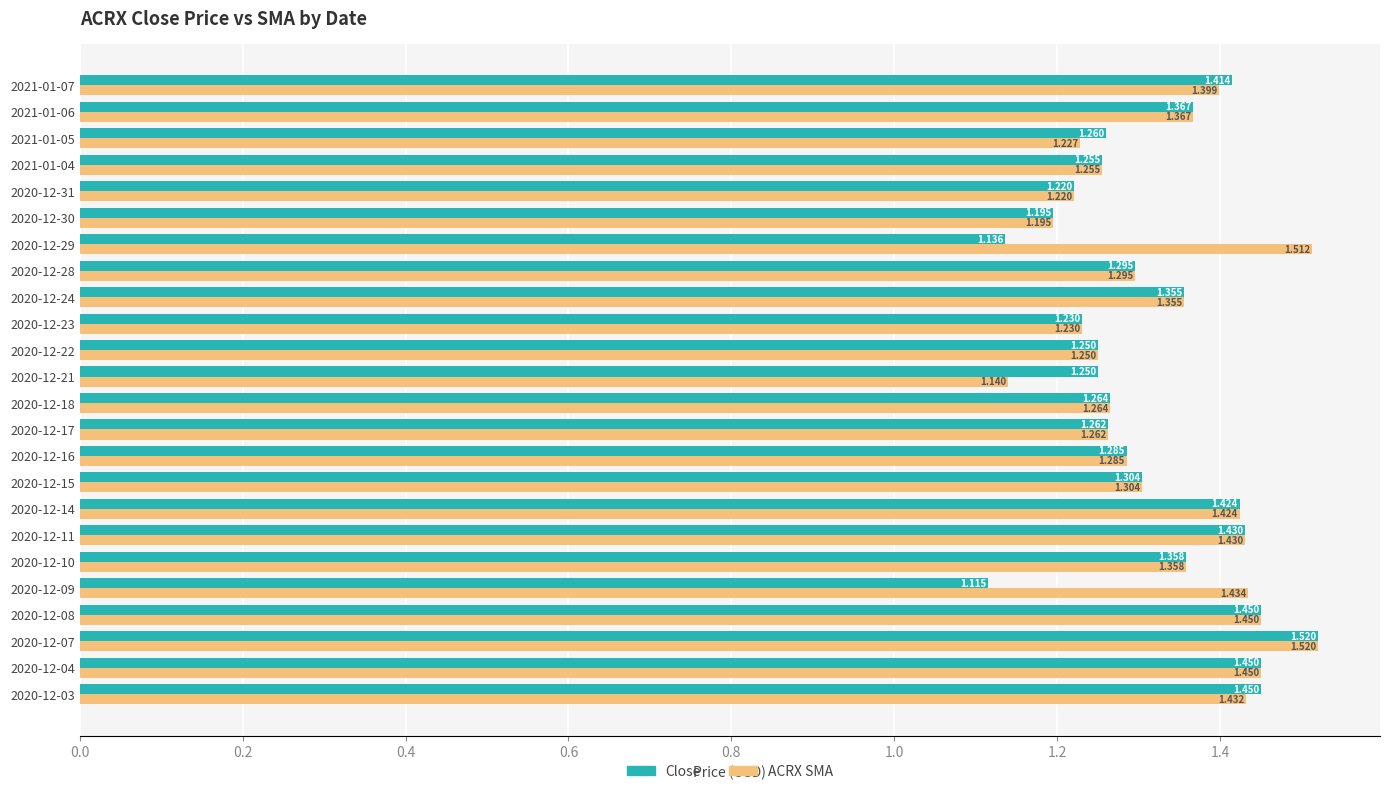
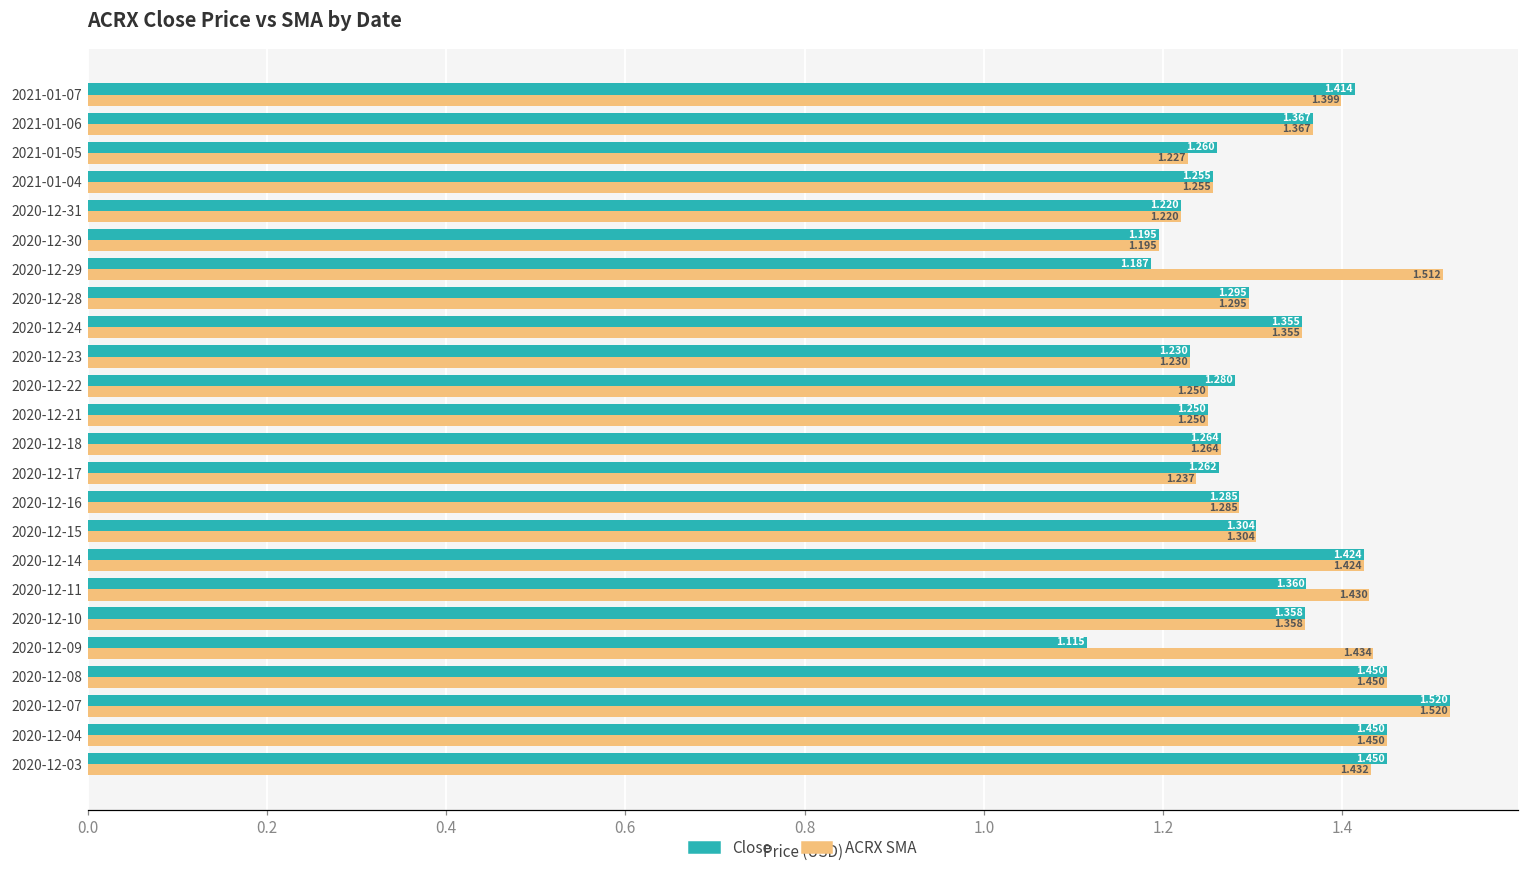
Close, 2020-12-29: 1.136 -> 1.187
Close, 2020-12-22: 1.250 -> 1.280
ACRX SMA, 2020-12-21: 1.140 -> 1.250
ACRX SMA, 2020-12-17: 1.262 -> 1.237
Close, 2020-12-11: 1.430 -> 1.360
